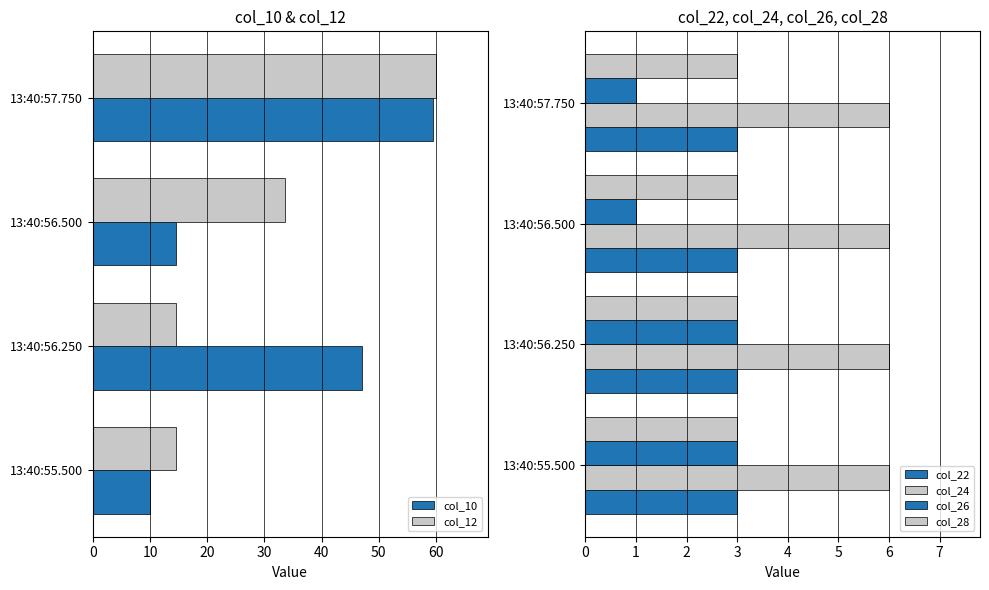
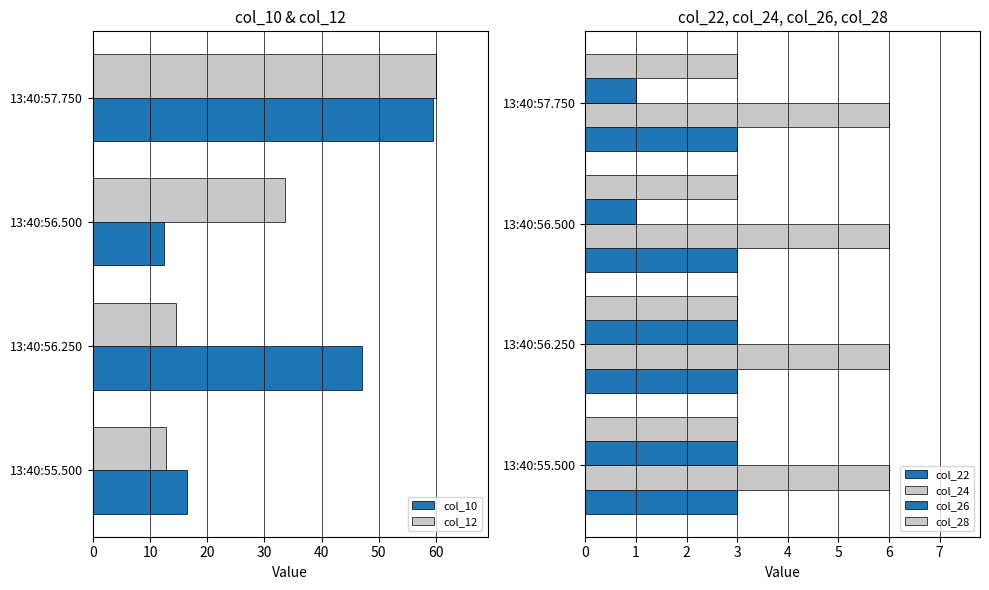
col_10 & col_12, col_10, 13:40:56.500: 15 -> 13
col_10 & col_12, col_12, 13:40:55.500: 15 -> 13
col_10 & col_12, col_10, 13:40:55.500: 10 -> 16
